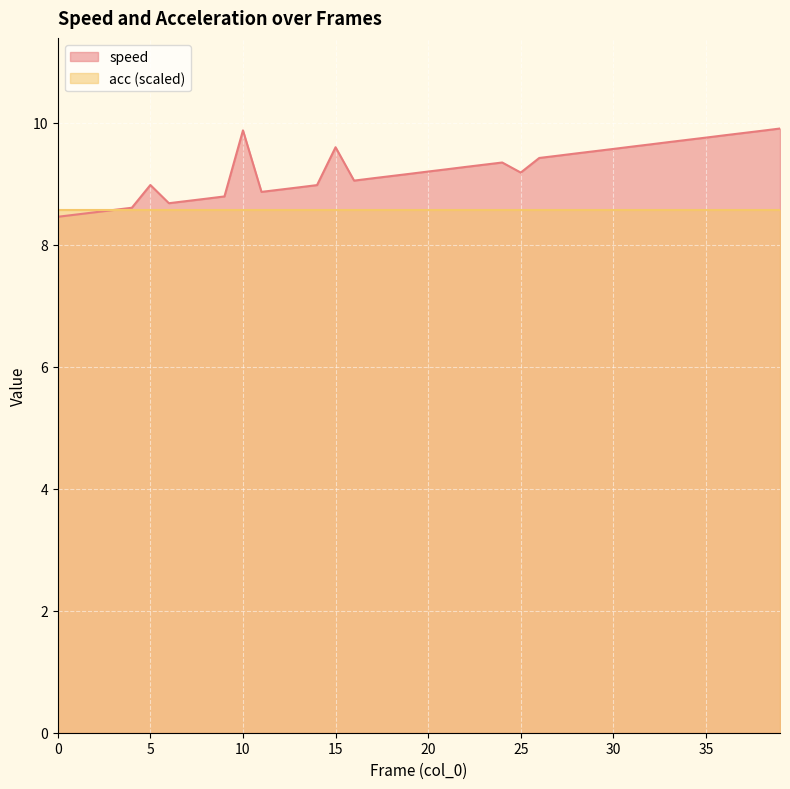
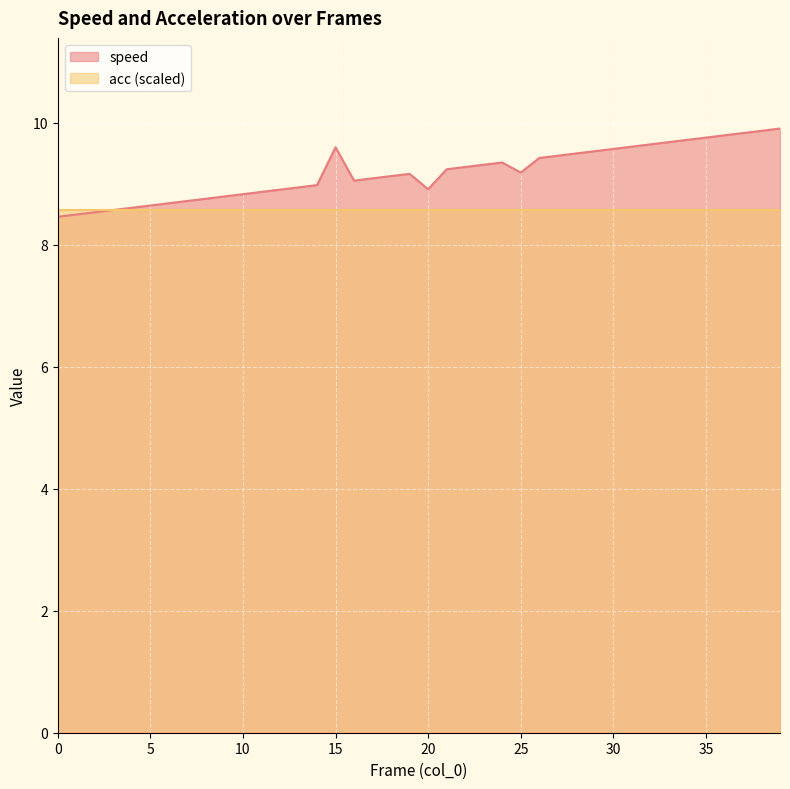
speed, 5: 9.0 -> 8.6
speed, 10: 9.9 -> 8.8
speed, 20: 9.2 -> 8.9
